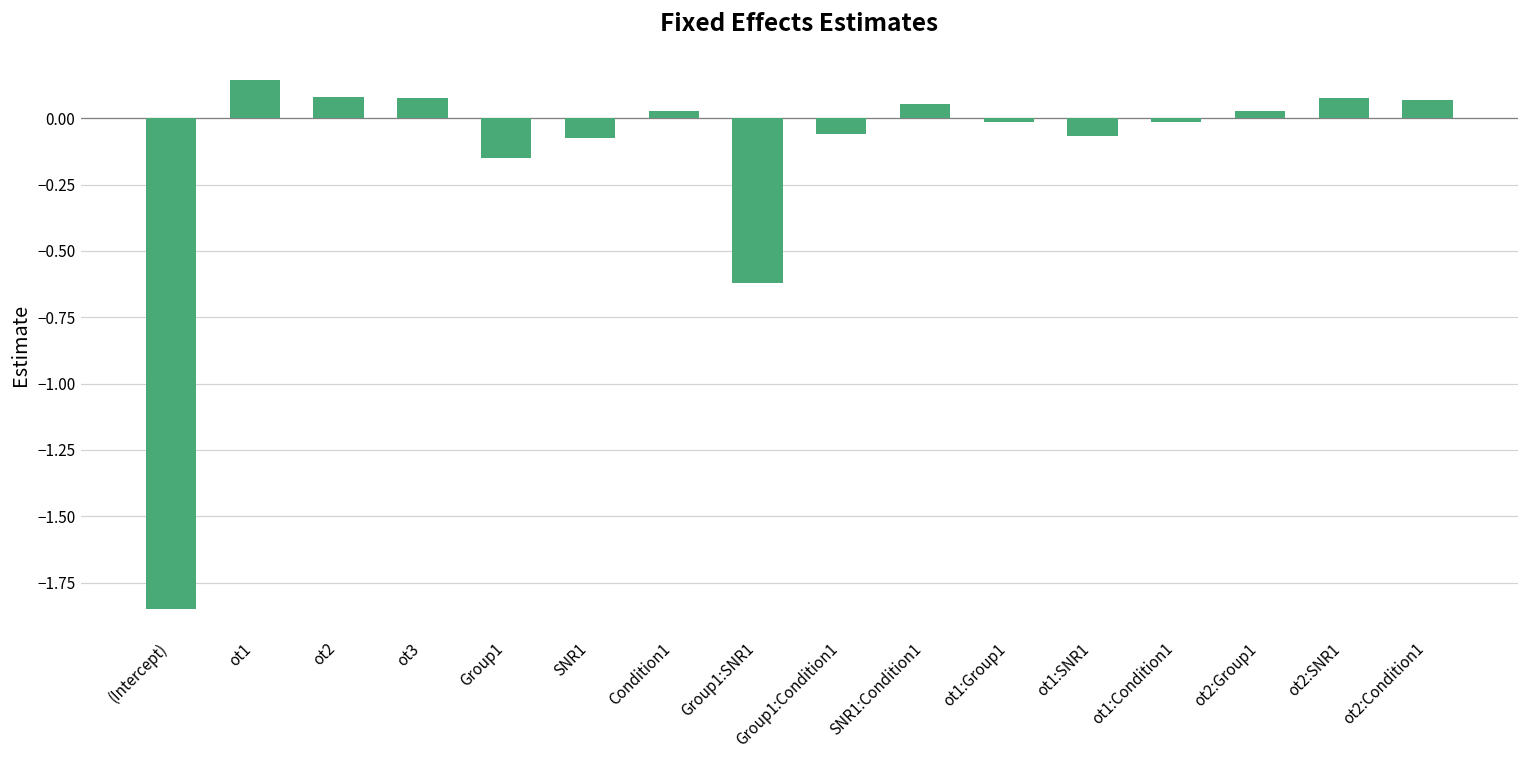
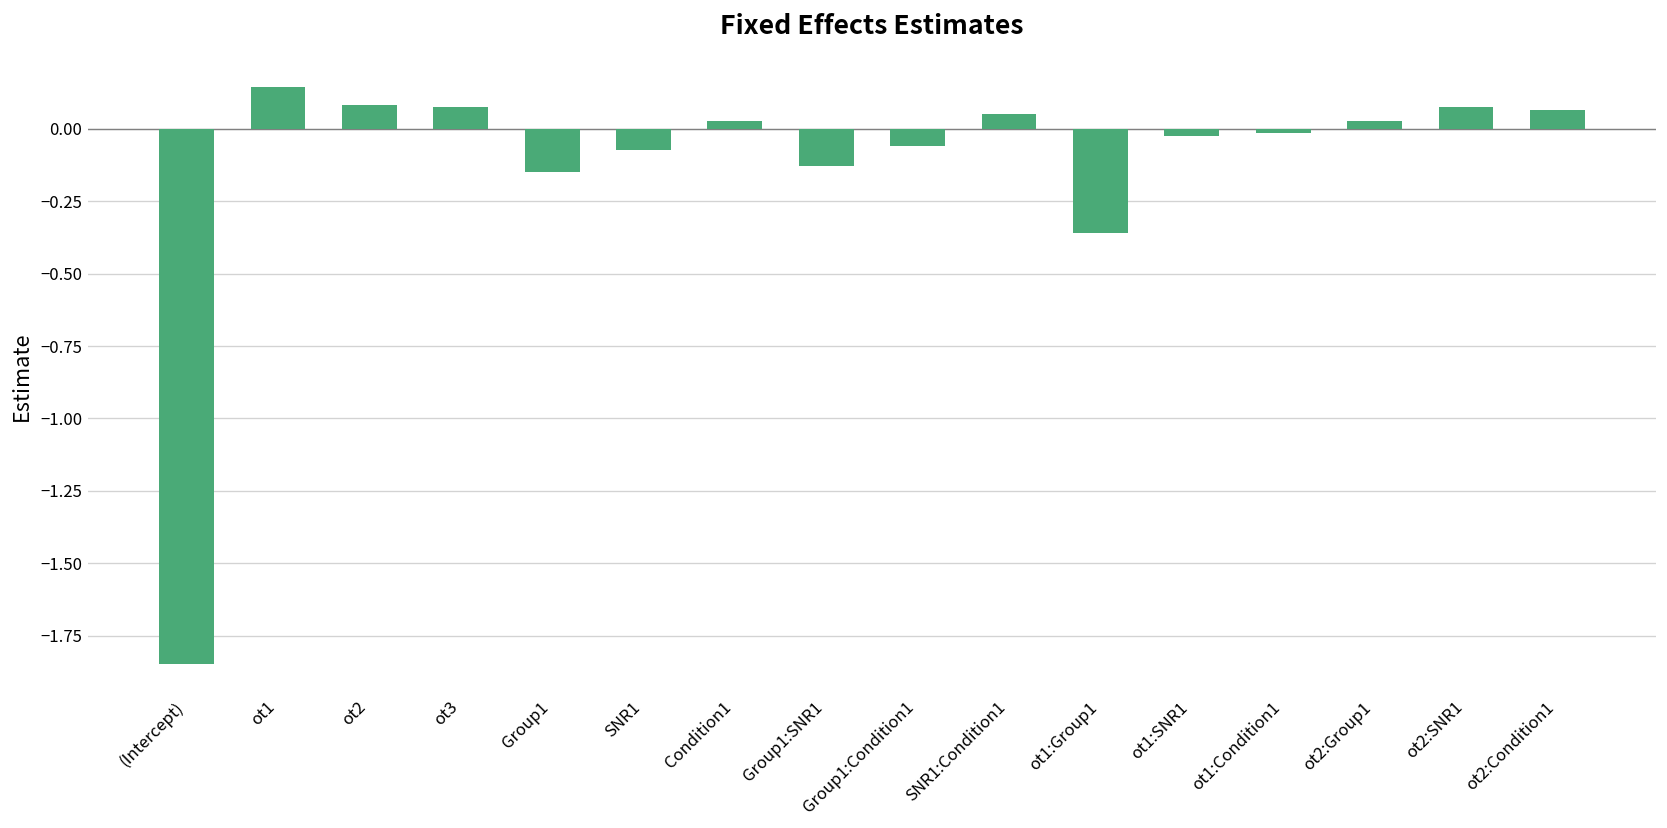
Group1:SNR1: -0.62 -> -0.13
ot1:Group1: -0.01 -> -0.36
ot1:SNR1: -0.07 -> -0.02
